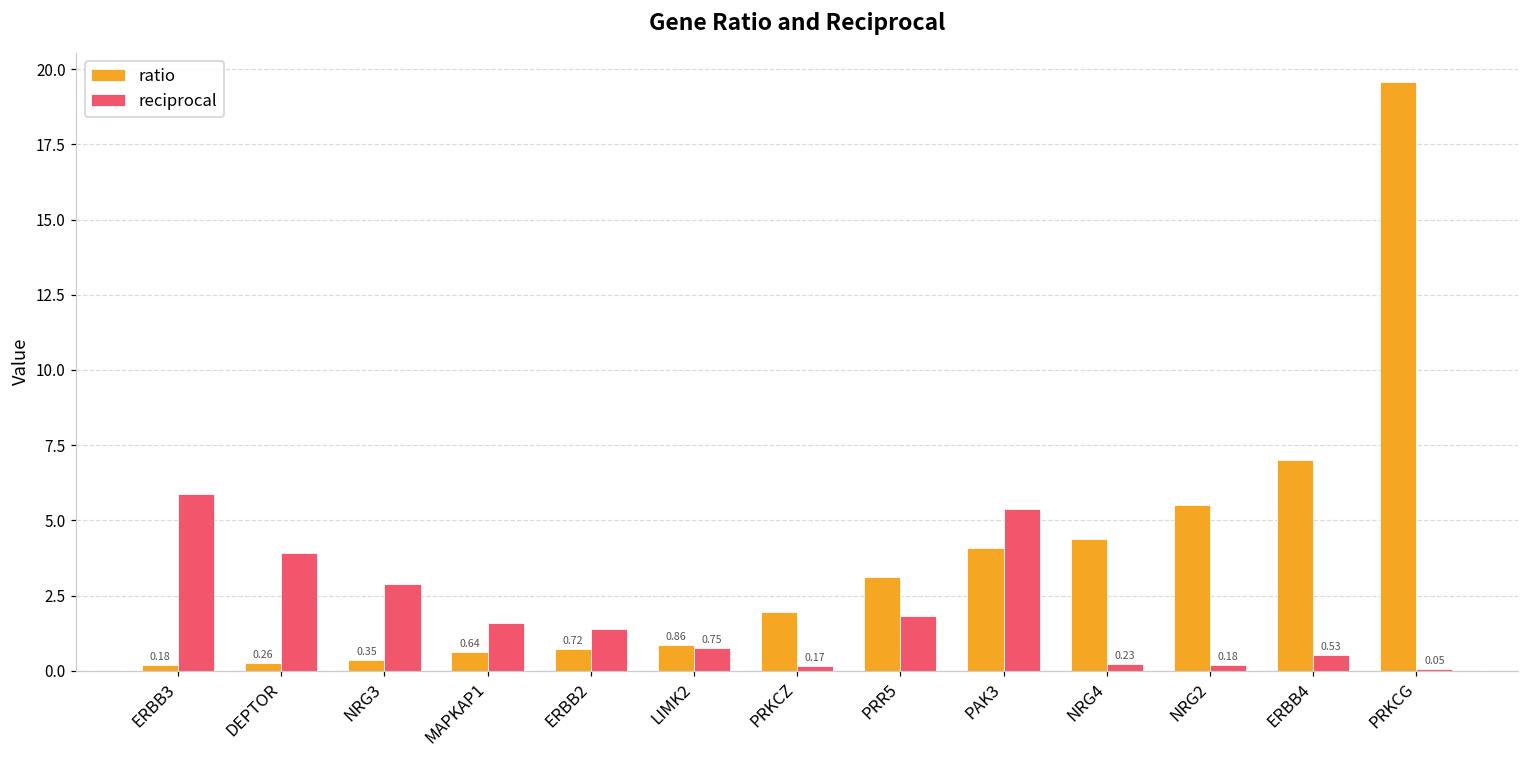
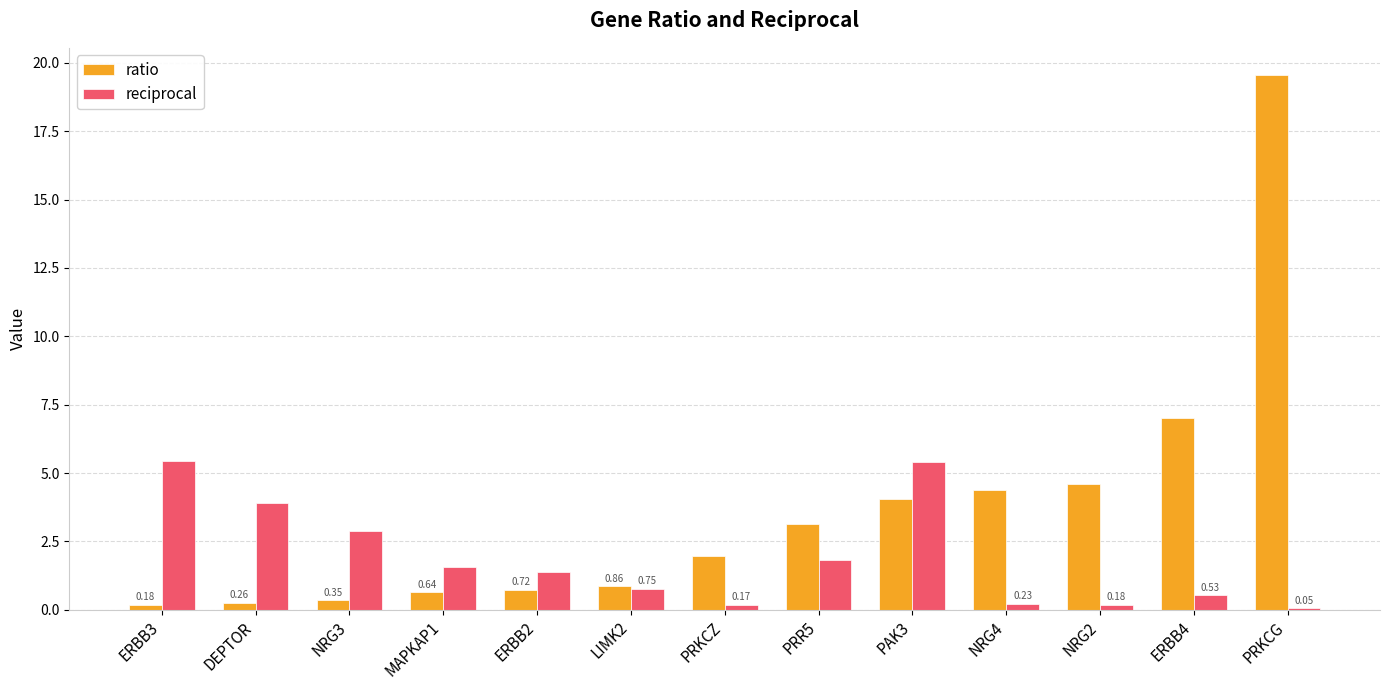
reciprocal, ERBB3: 5.9 -> 5.4
ratio, NRG2: 5.5 -> 4.6
